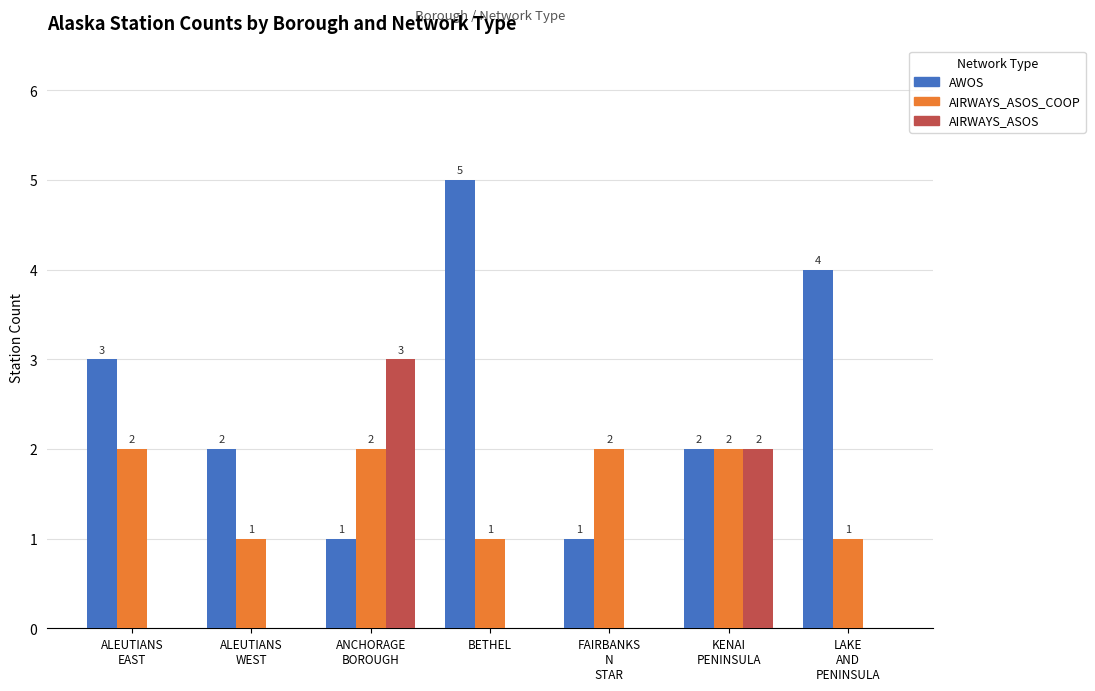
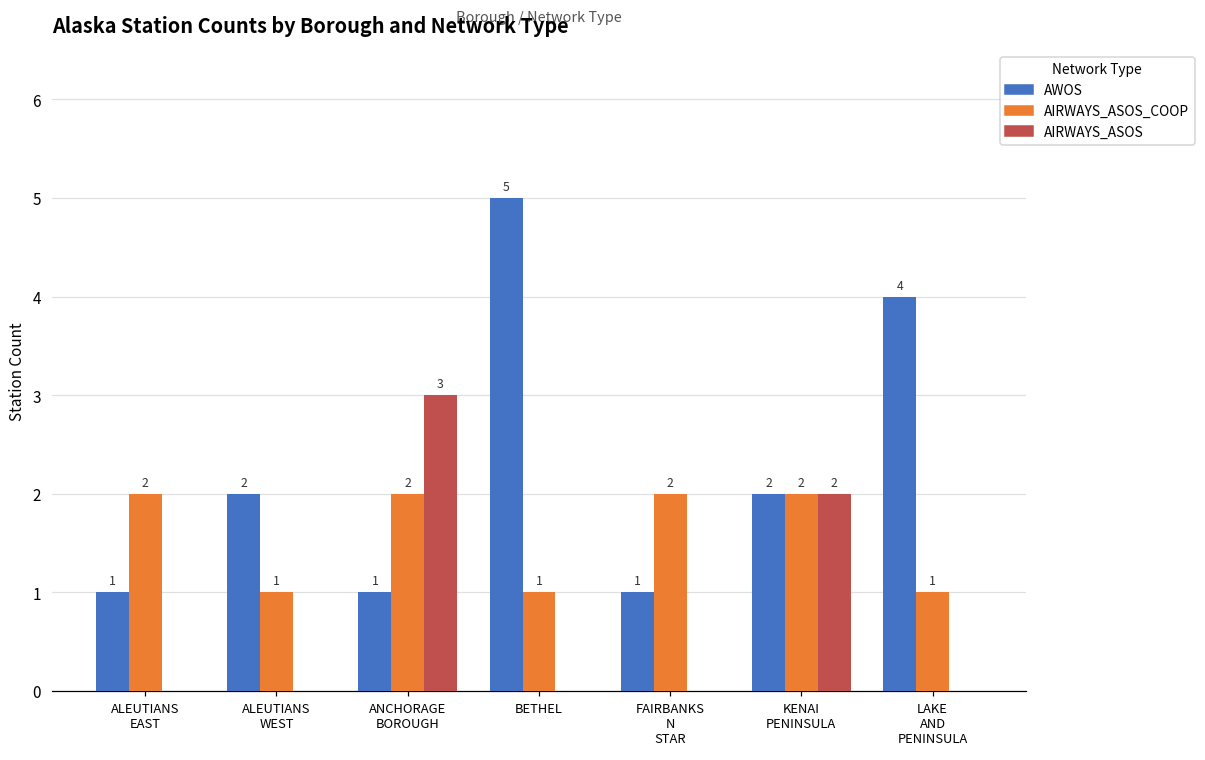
AWOS, ALEUTIANS EAST: 3 -> 1
